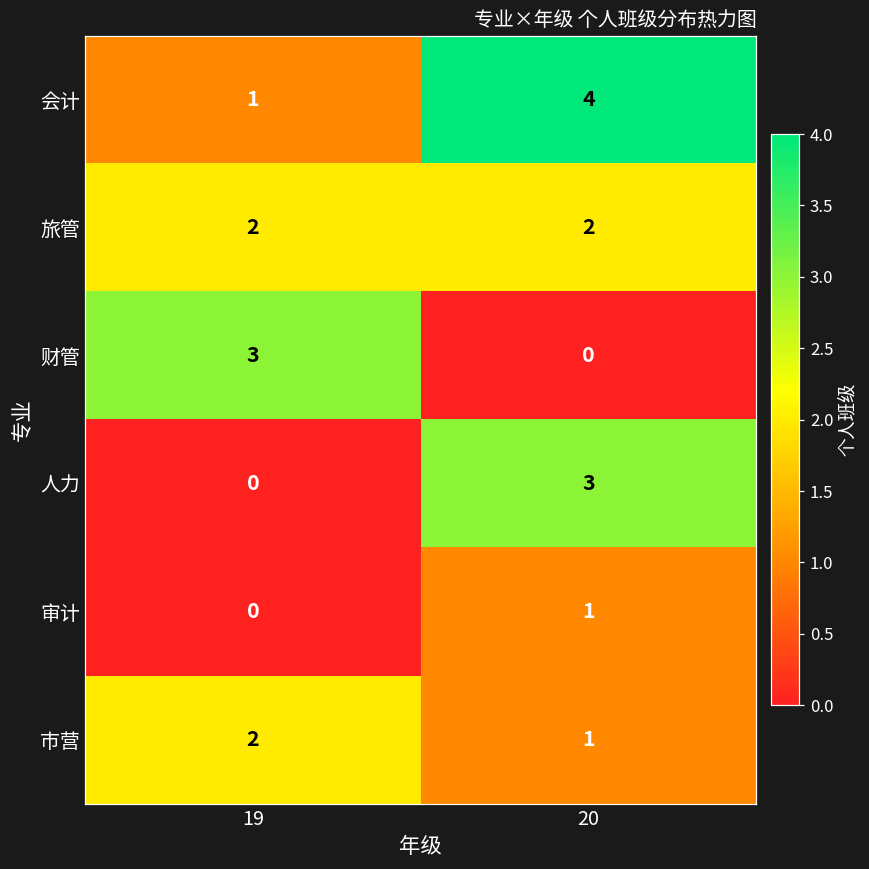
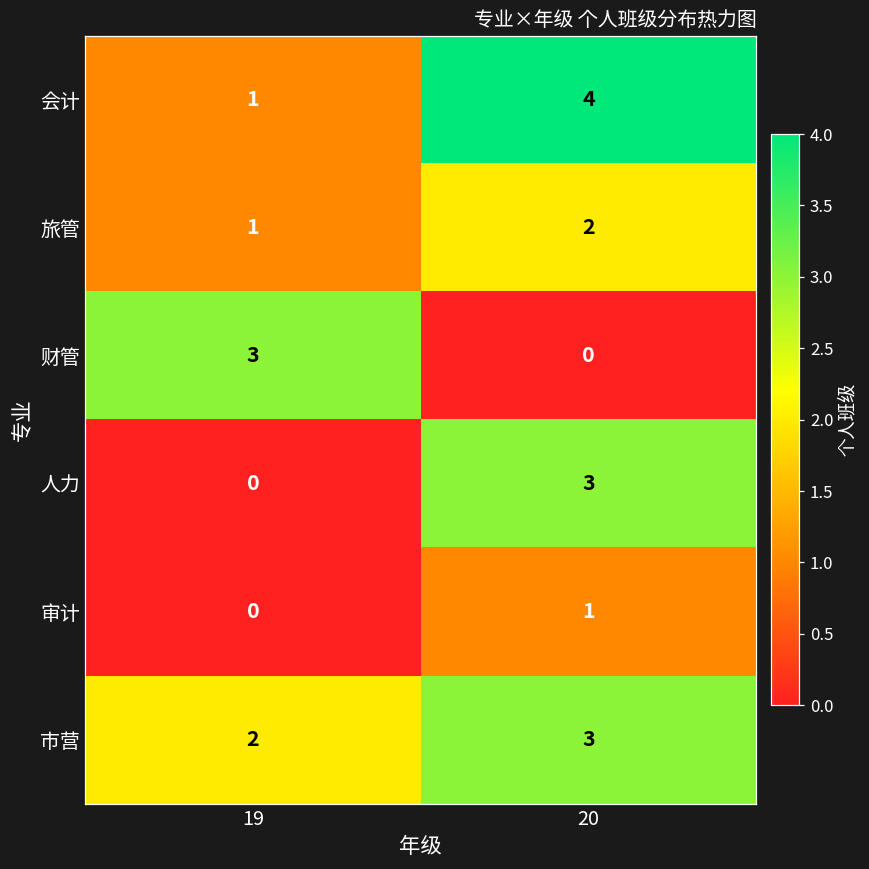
旅管, 19: 2 -> 1
市营, 20: 1 -> 3
